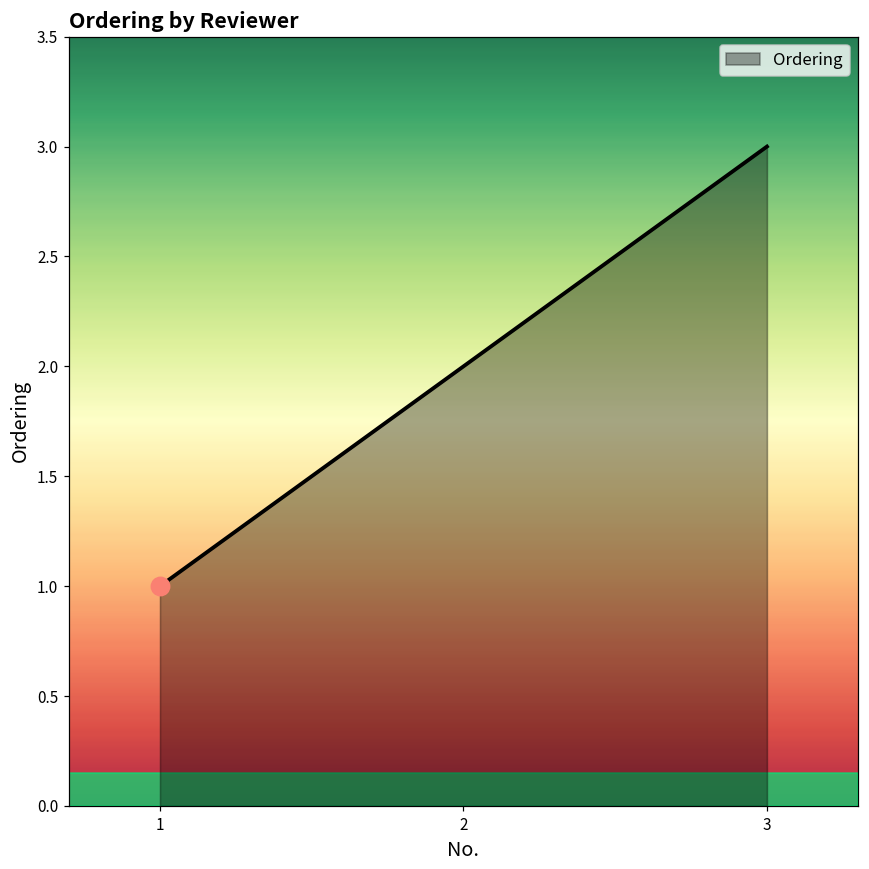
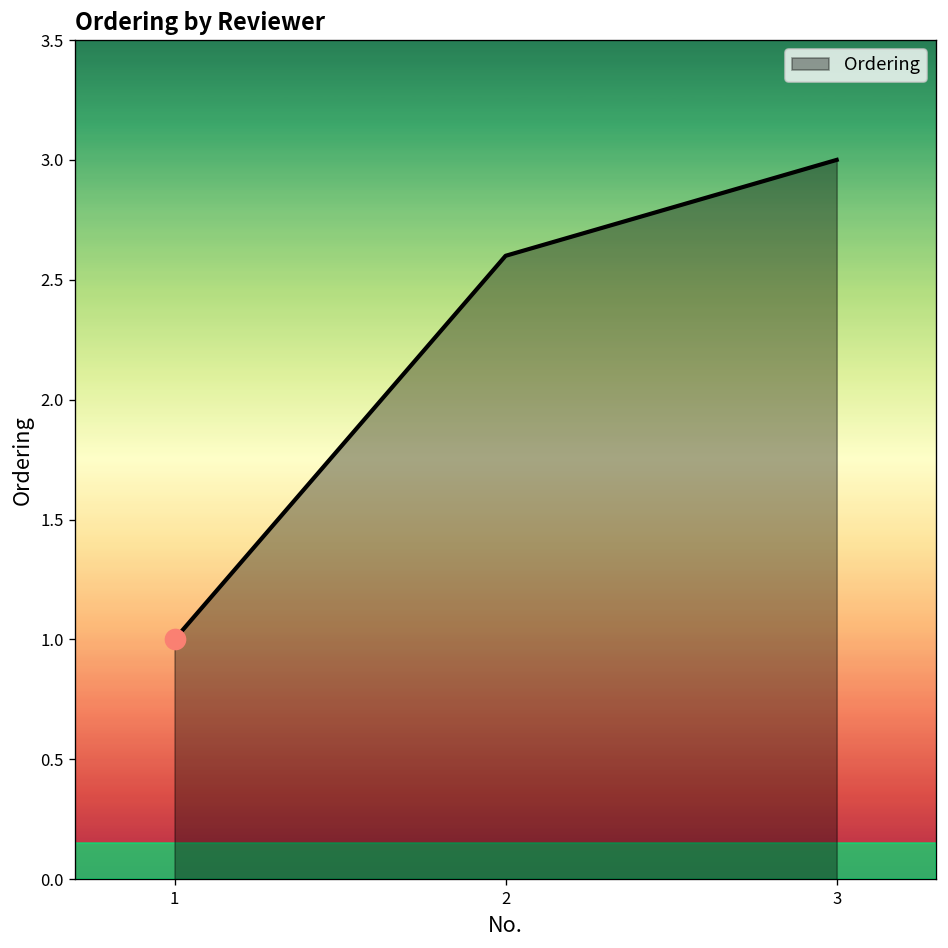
Ordering, 2: 2.0 -> 2.6
